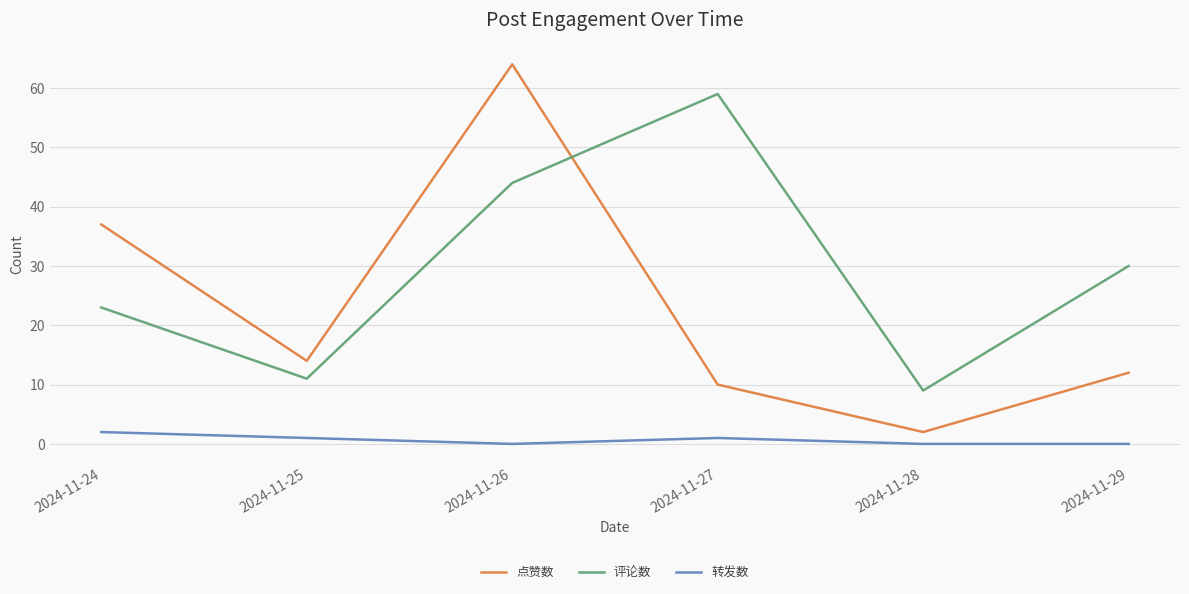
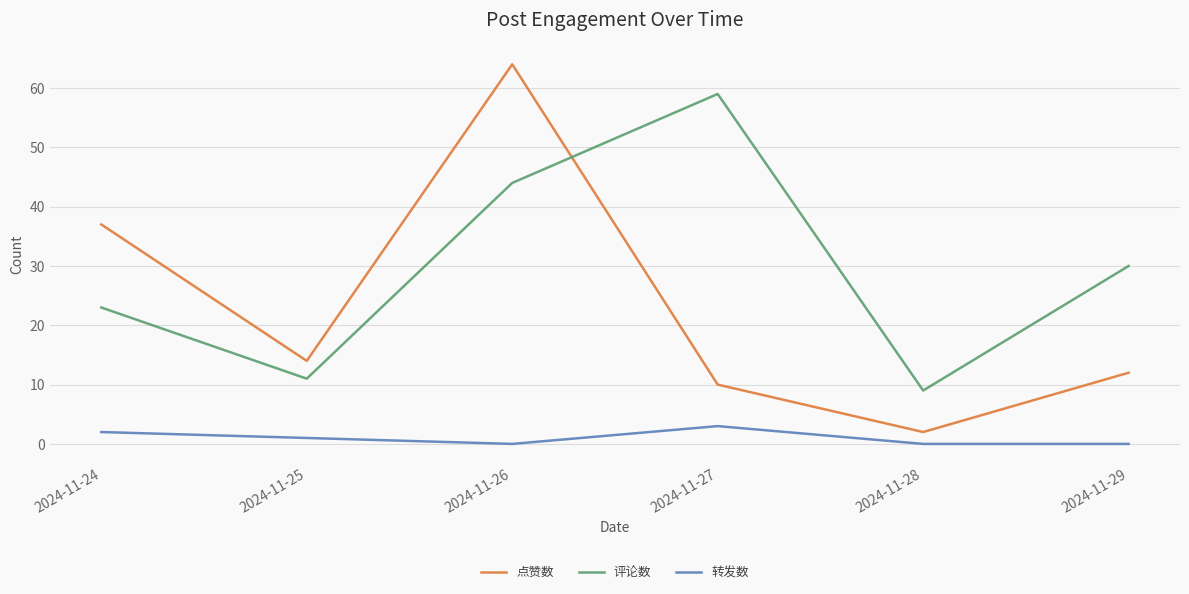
转发数, 2024-11-27: 1 -> 3
